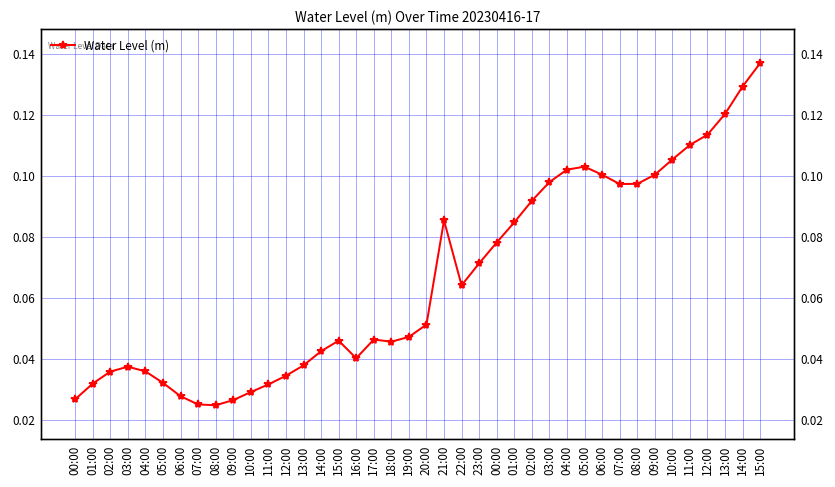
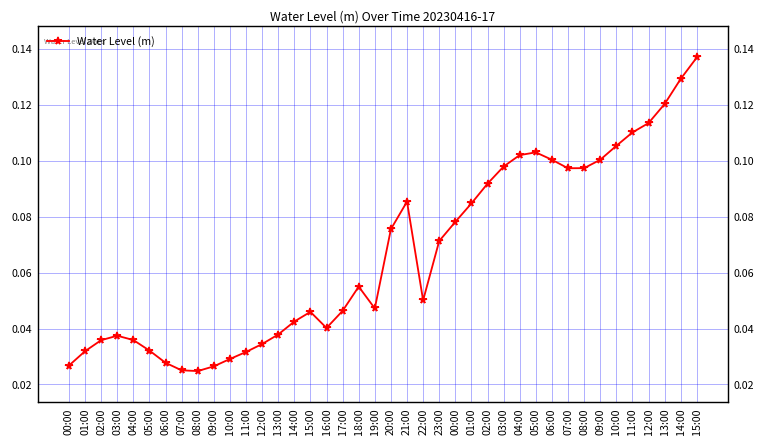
18:00: 0.046 -> 0.055
20:00: 0.051 -> 0.076
22:00: 0.064 -> 0.050
